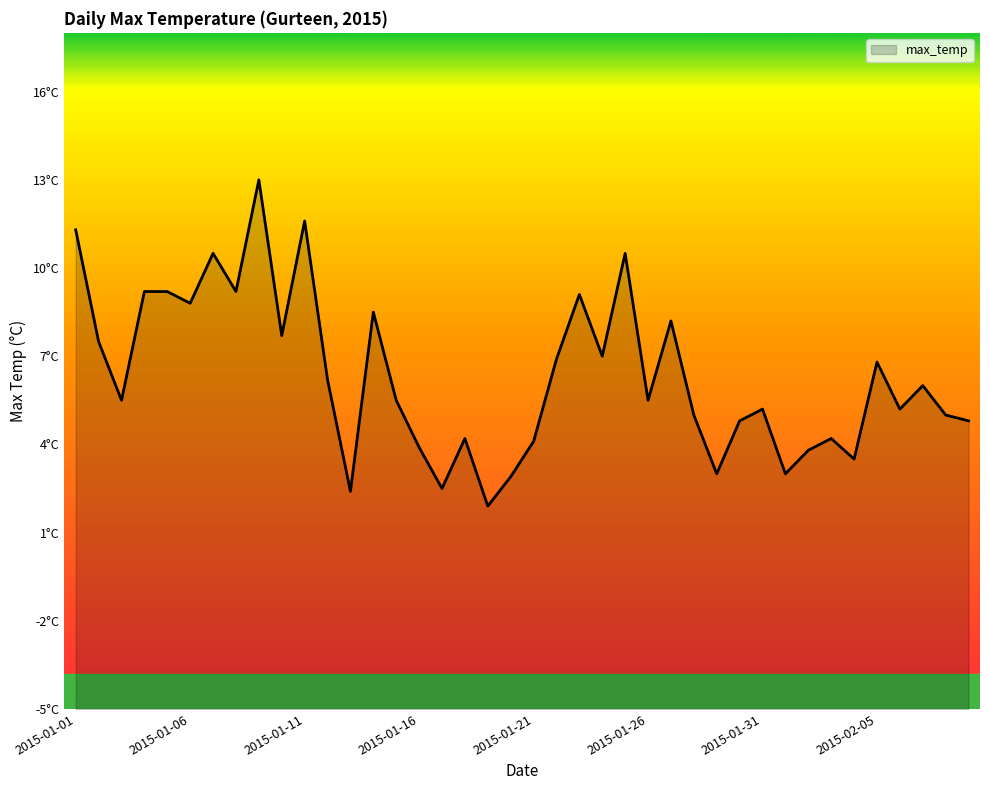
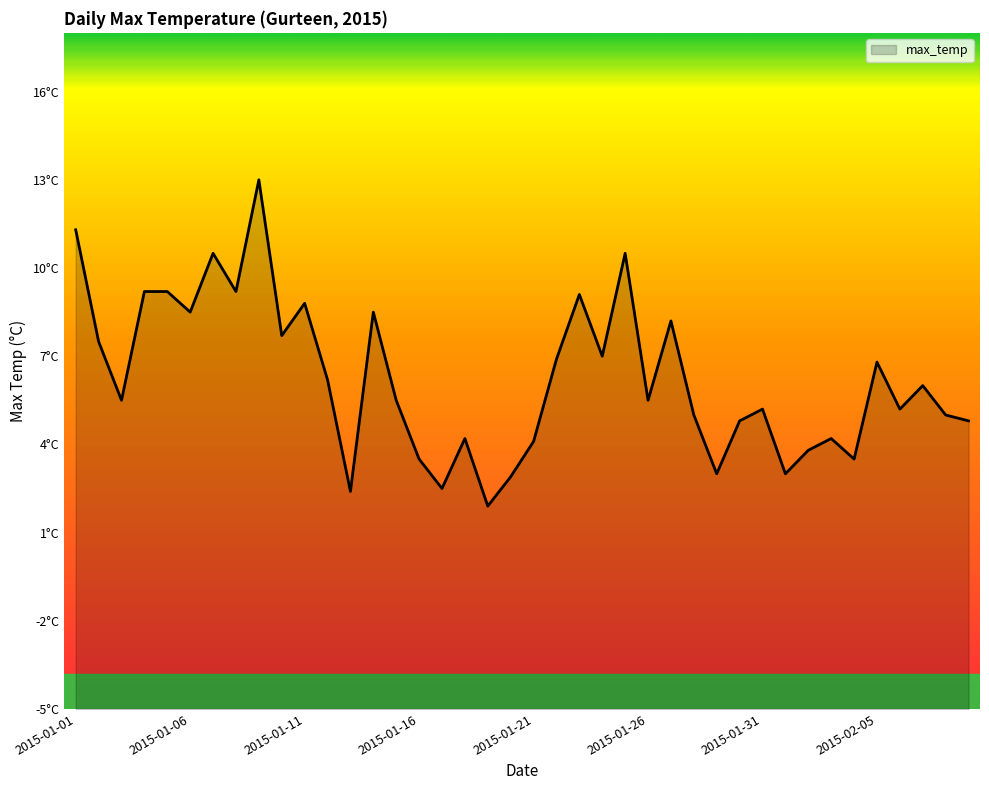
2015-01-06: 8.8°C -> 8.5°C
2015-01-11: 11.6°C -> 8.8°C
2015-01-16: 3.9°C -> 3.5°C
